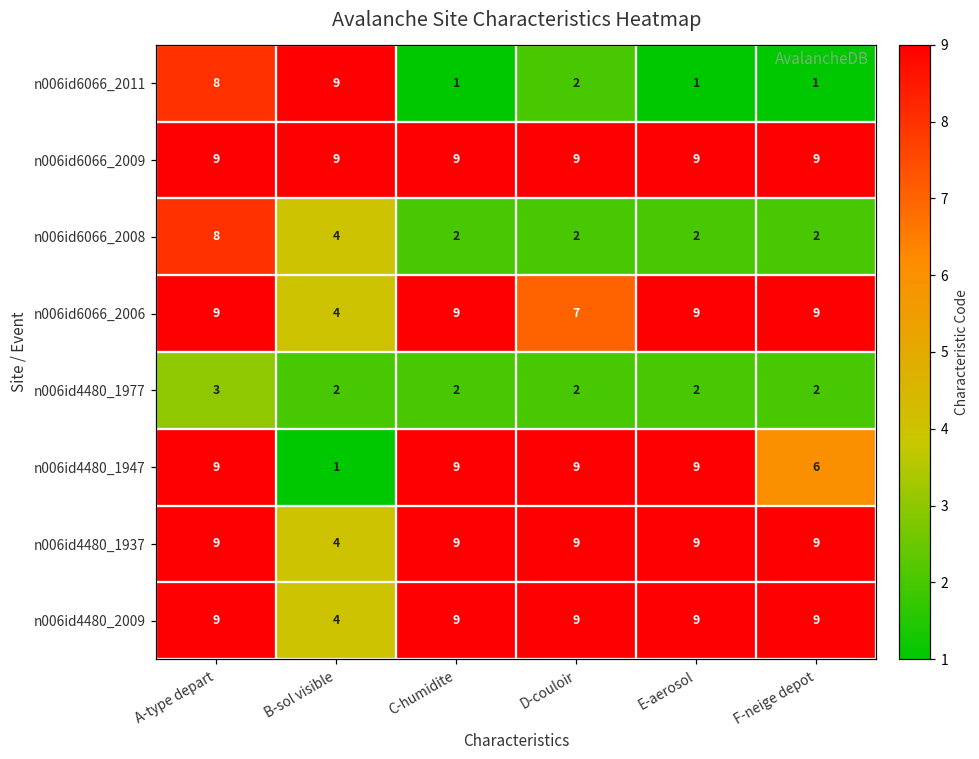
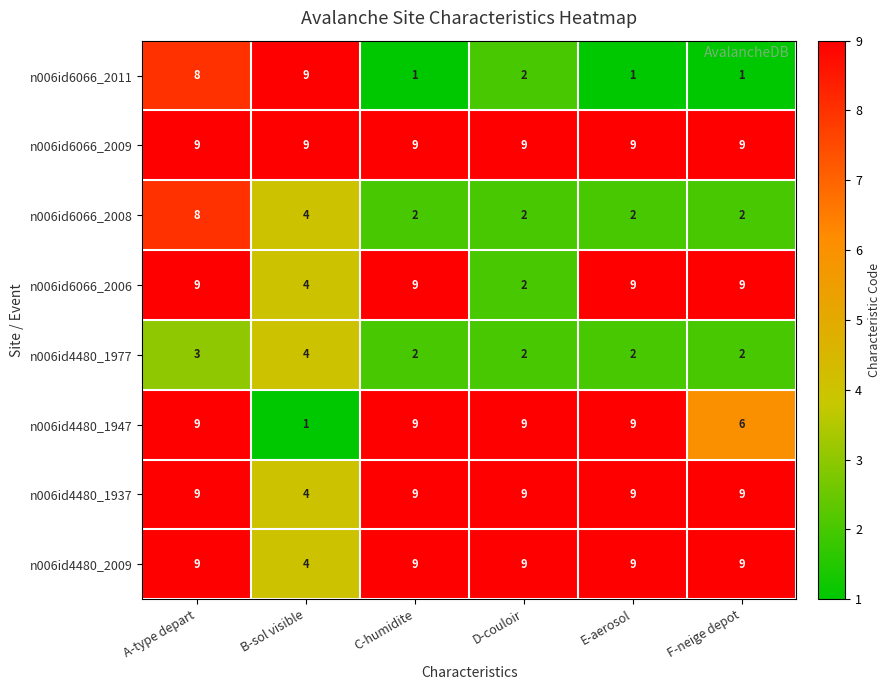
n006id6066_2006, D-couloir: 7 -> 2
n006id4480_1977, B-sol visible: 2 -> 4
